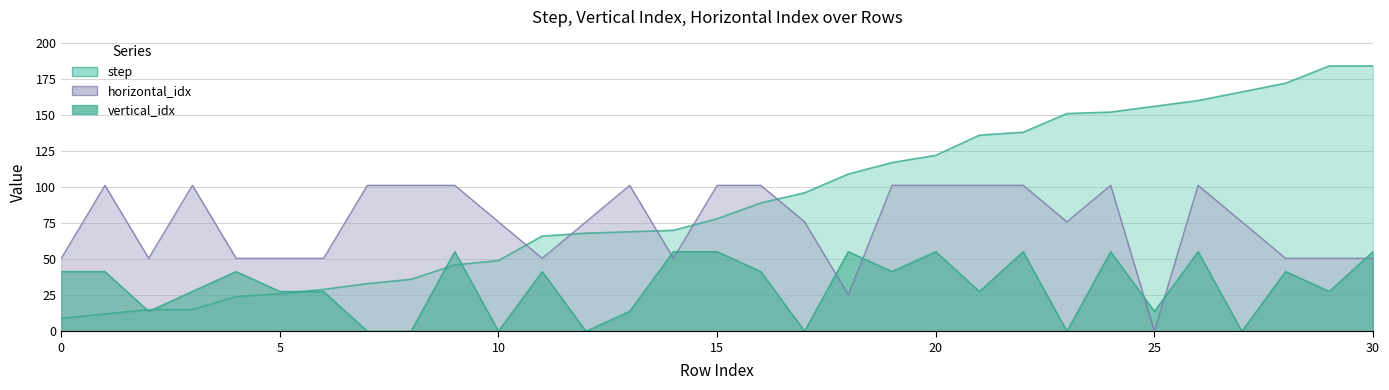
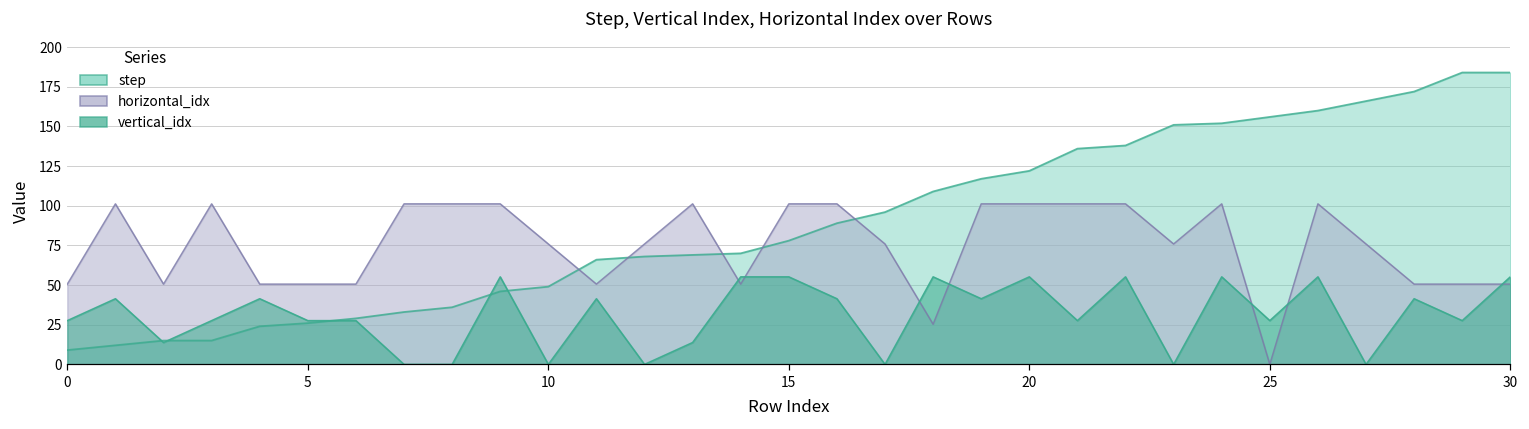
vertical_idx, 0: 41 -> 28
vertical_idx, 25: 14 -> 28
